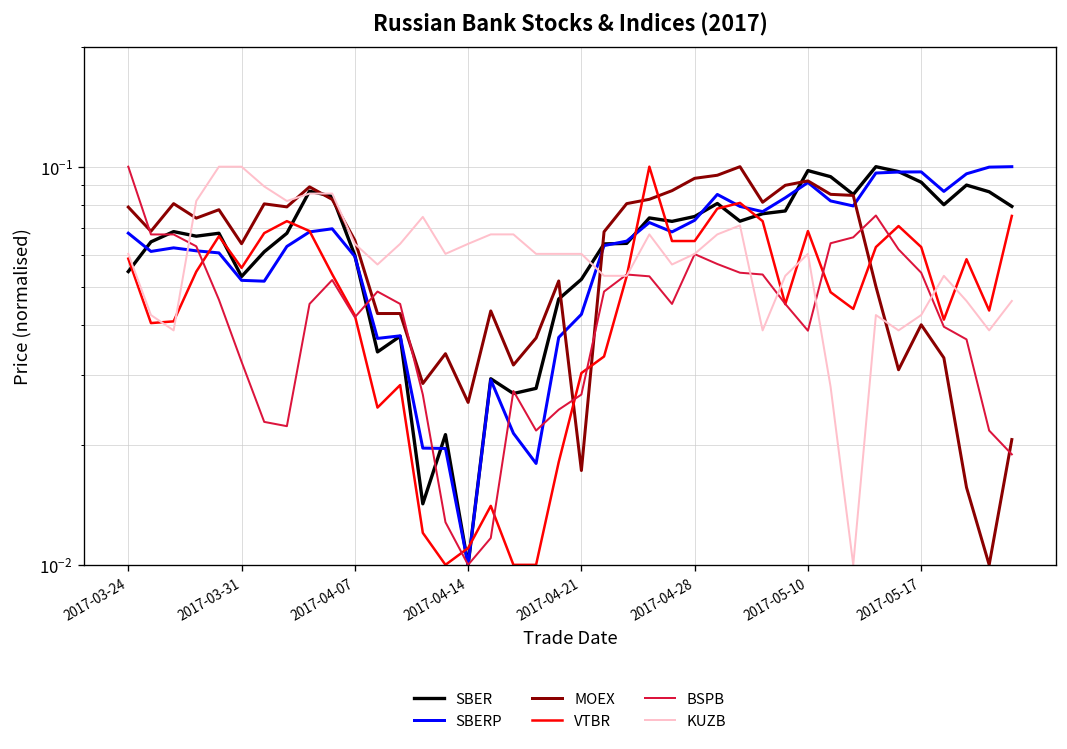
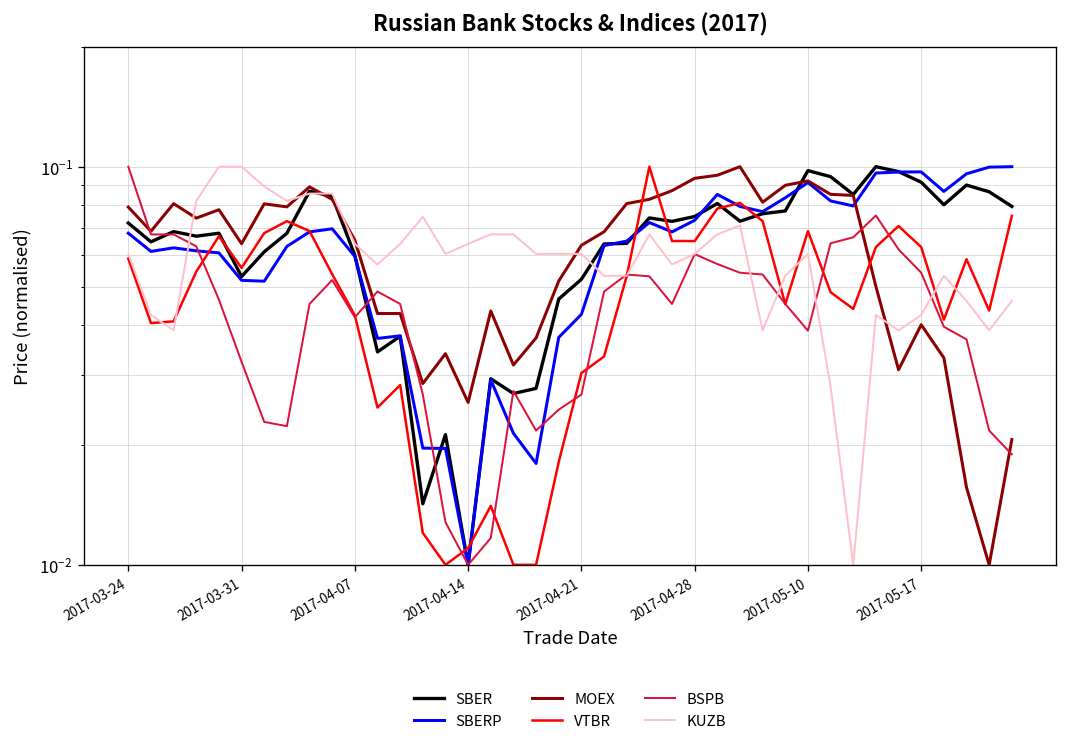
SBER, 2017-03-24: 0.055 -> 0.072
MOEX, 2017-04-21: 0.017 -> 0.063
